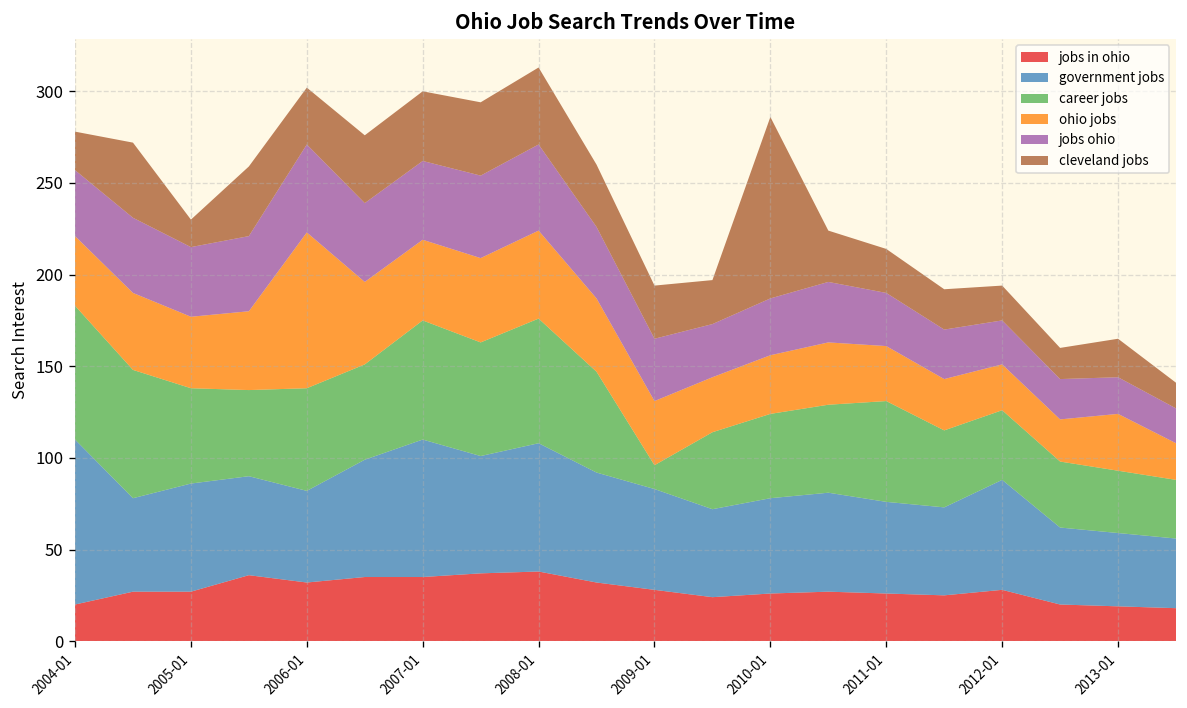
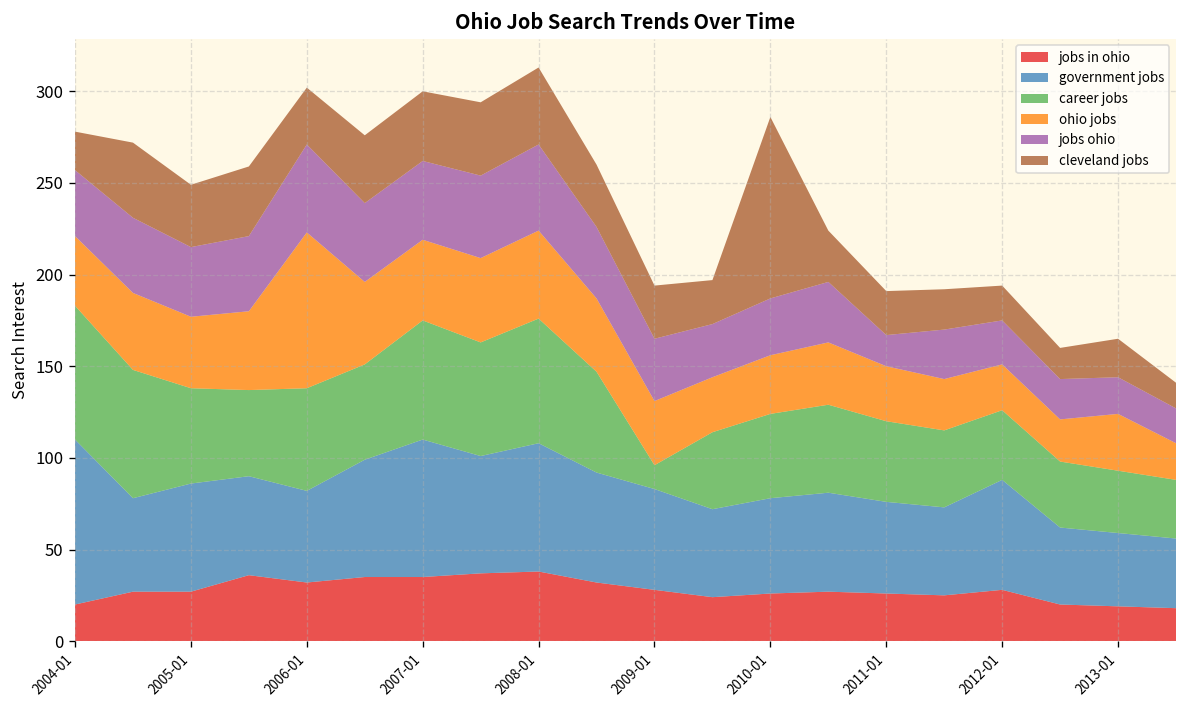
cleveland jobs, 2005-01: 15 -> 34
career jobs, 2011-01: 55 -> 44
jobs ohio, 2011-01: 29 -> 17
